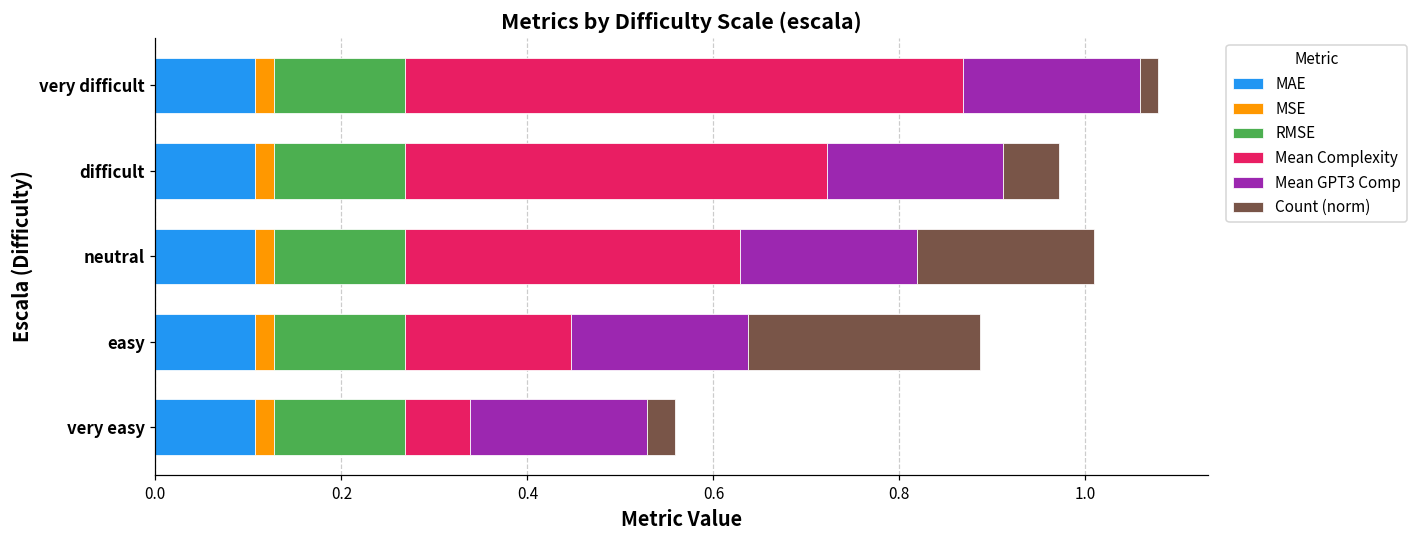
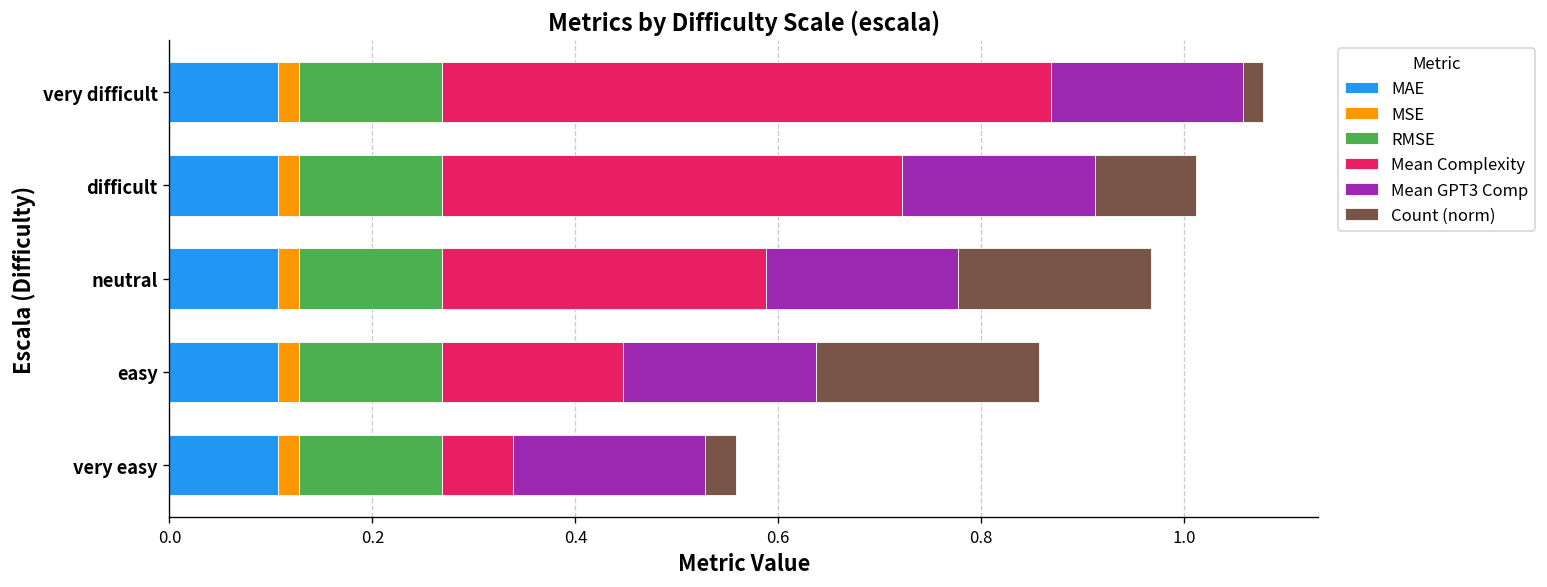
Count (norm), difficult: 0.06 -> 0.10
Mean Complexity, neutral: 0.36 -> 0.32
Count (norm), easy: 0.25 -> 0.22
